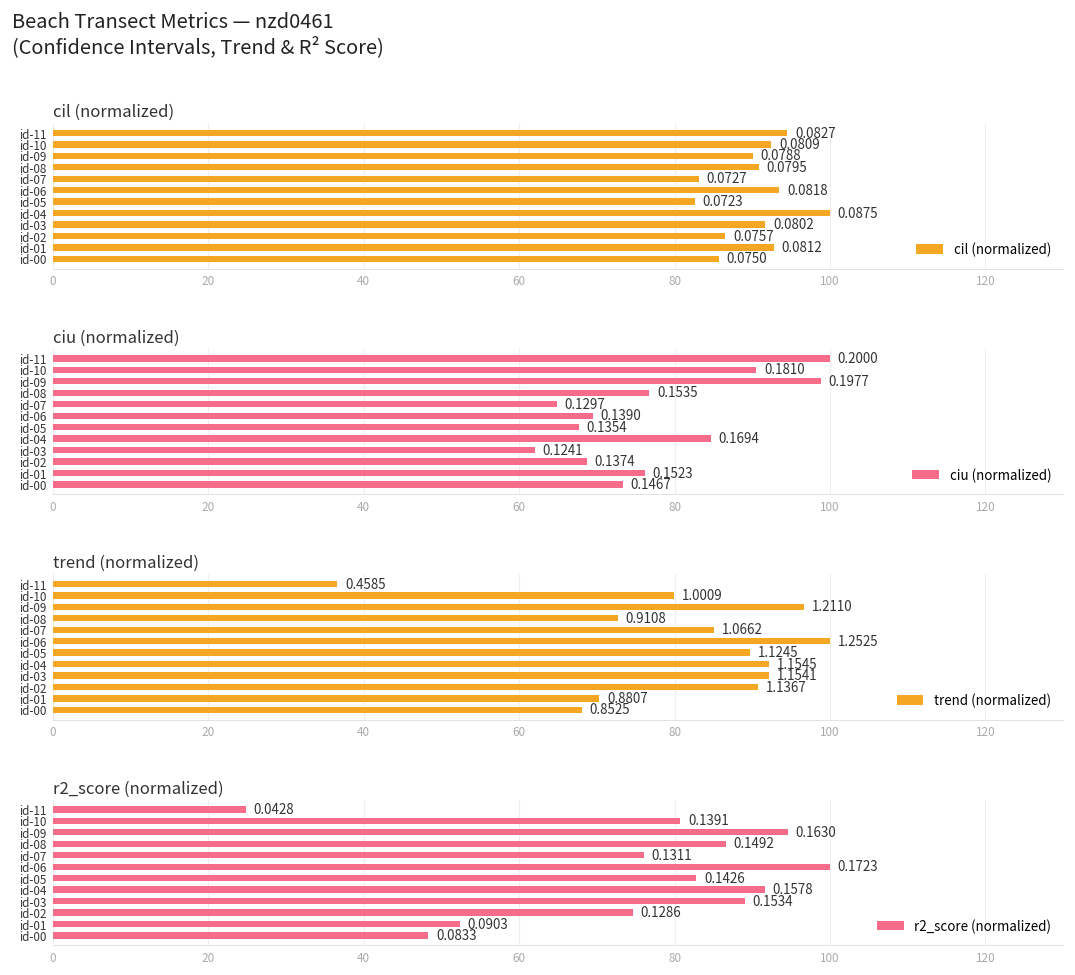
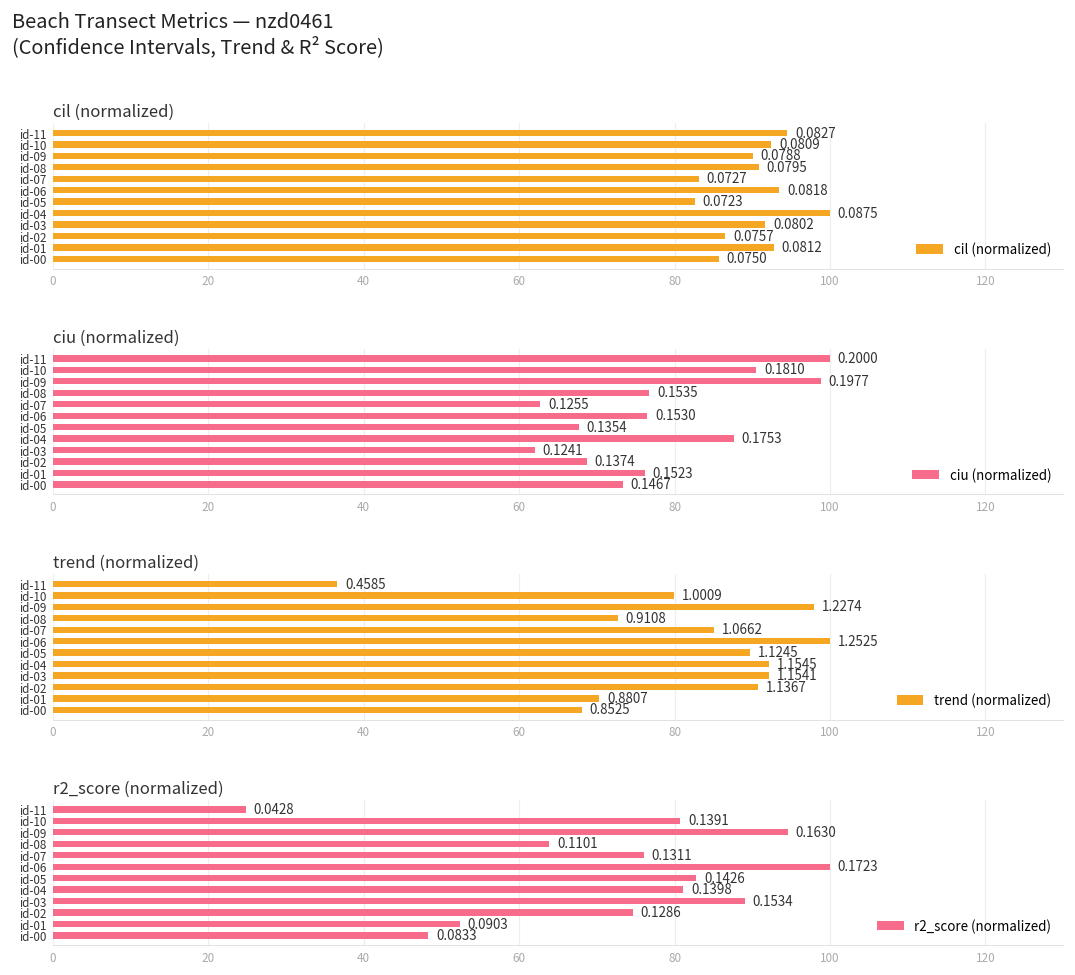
ciu (normalized), id-07: 0.1297 -> 0.1255
ciu (normalized), id-06: 0.1390 -> 0.1530
ciu (normalized), id-04: 0.1694 -> 0.1753
trend (normalized), id-09: 1.2110 -> 1.2274
r2_score (normalized), id-08: 0.1492 -> 0.1101
r2_score (normalized), id-04: 0.1578 -> 0.1398
